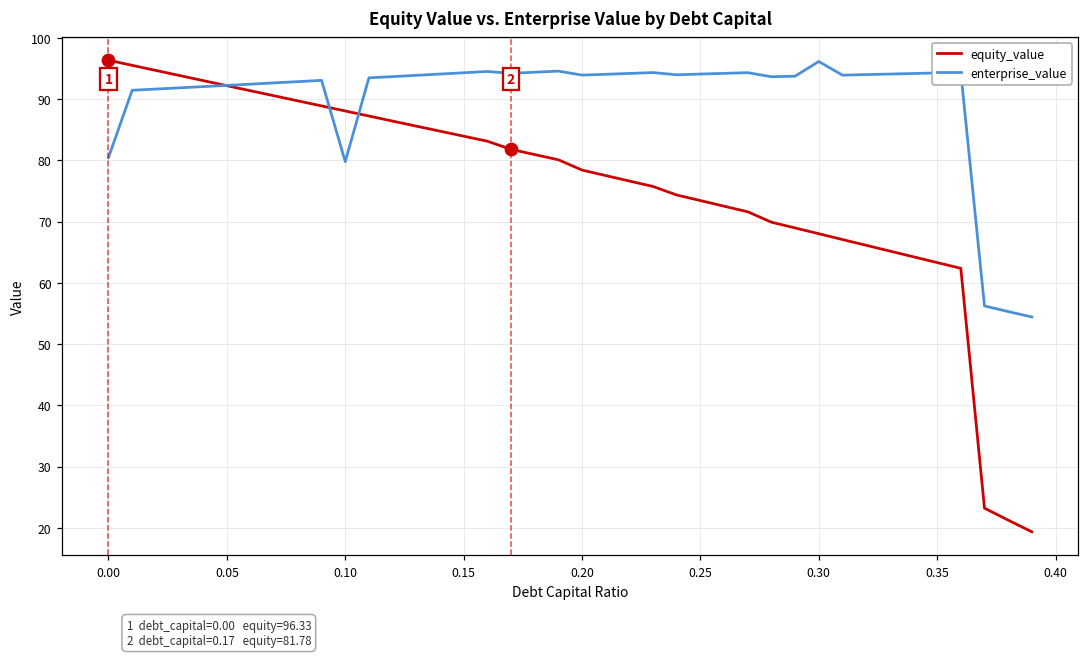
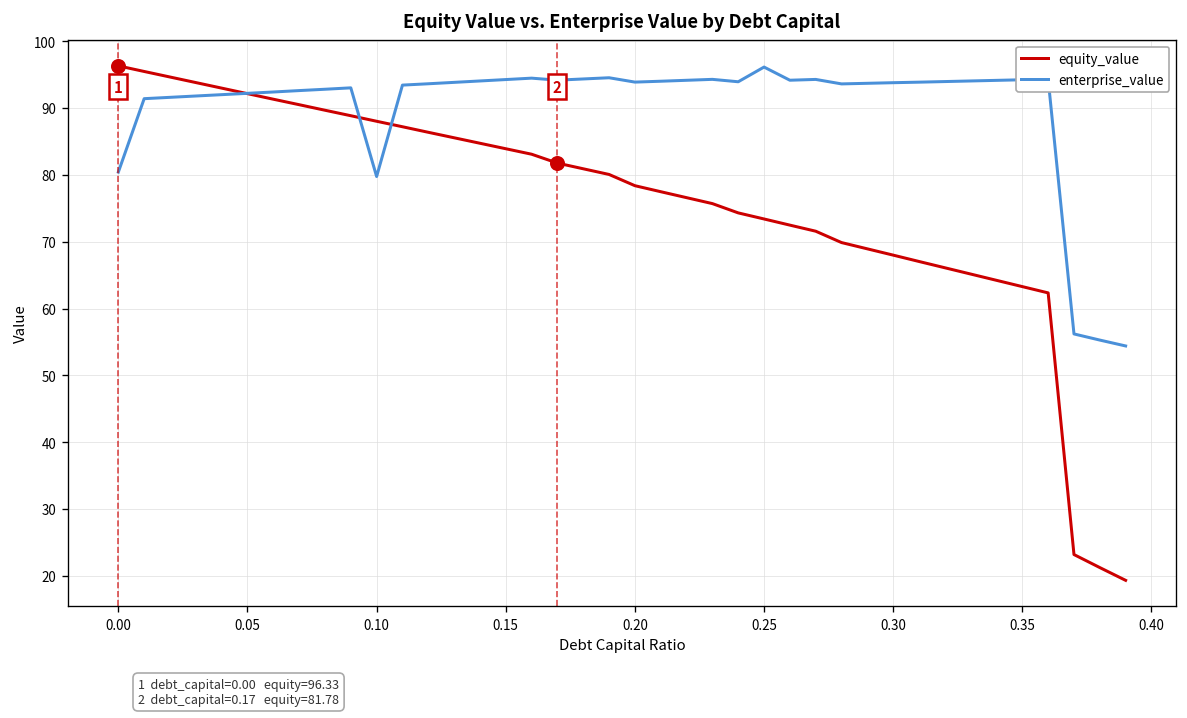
enterprise_value, 0.25: 94 -> 96
enterprise_value, 0.30: 96 -> 94
